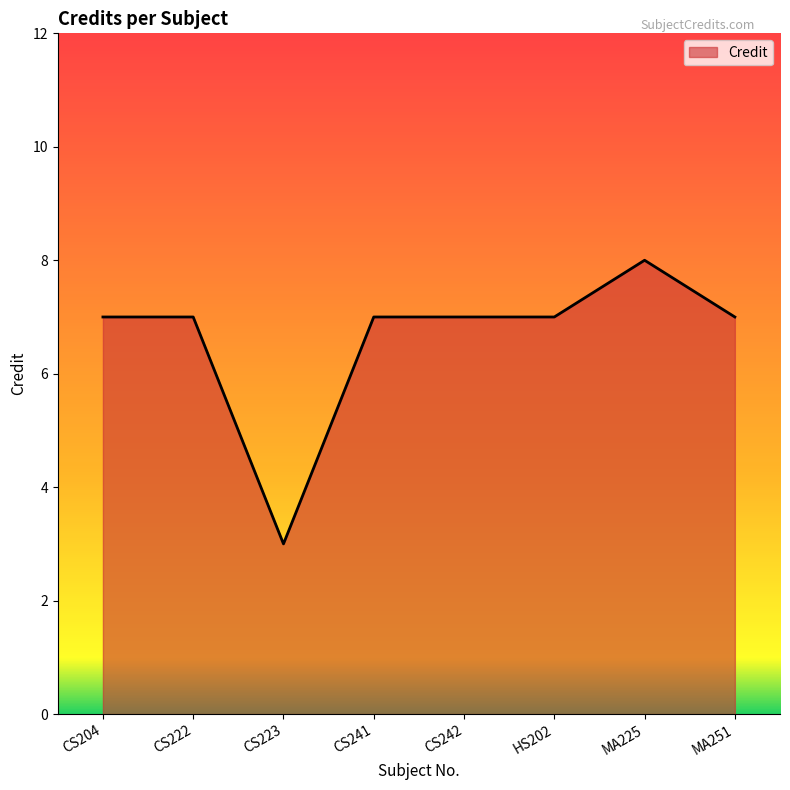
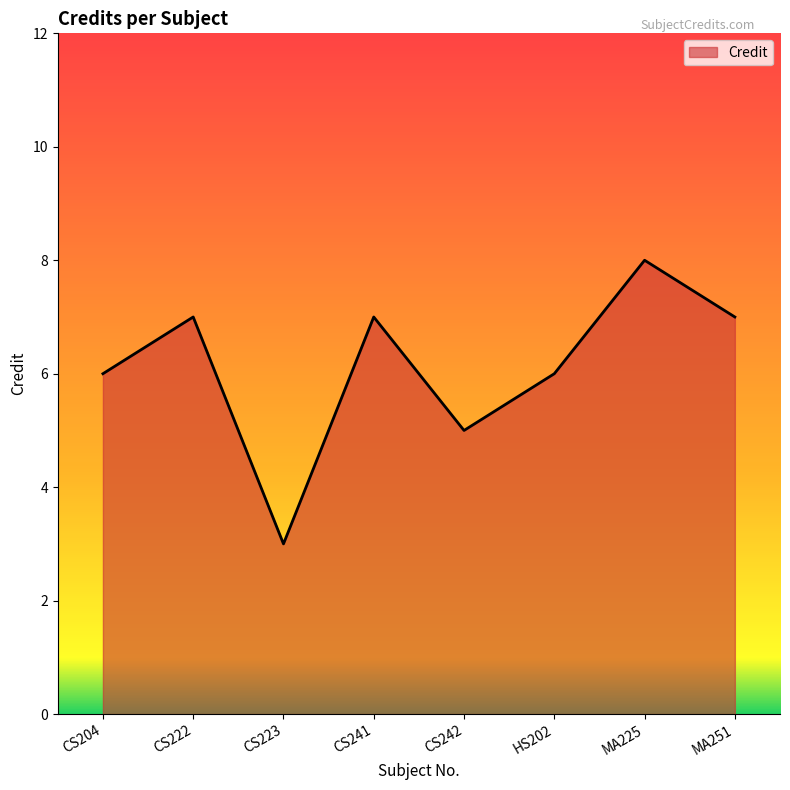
CS204: 7 -> 6
CS242: 7 -> 5
HS202: 7 -> 6
